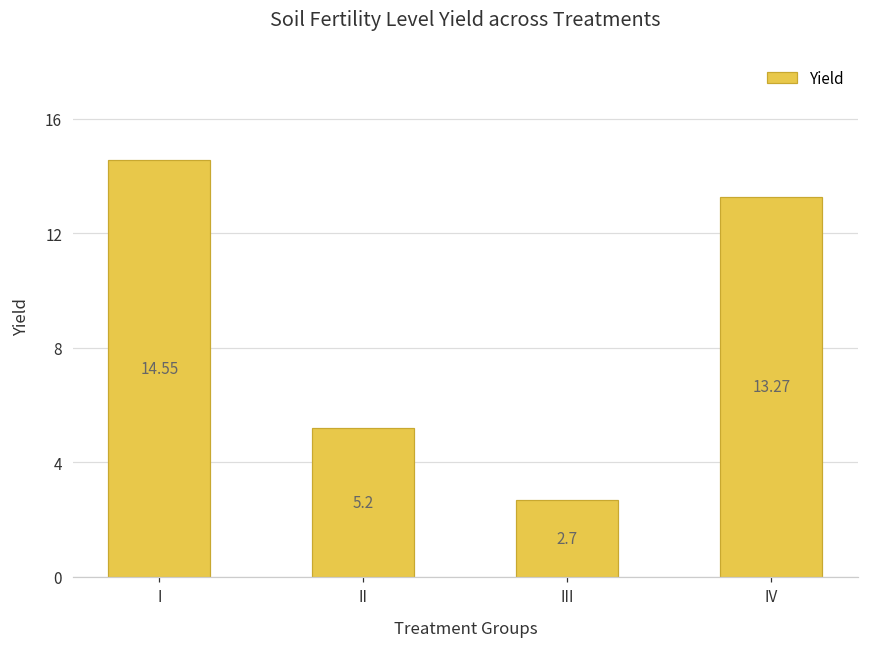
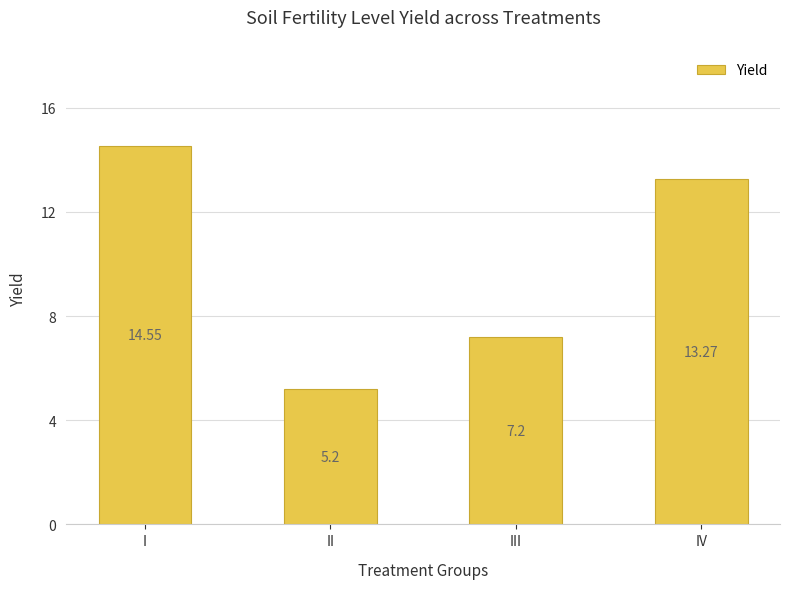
III: 2.7 -> 7.2
